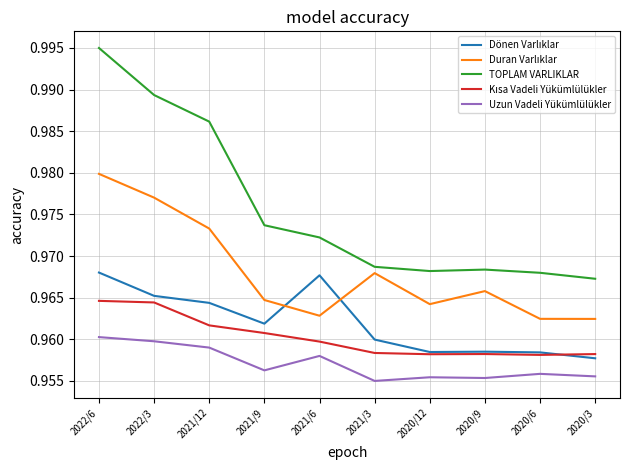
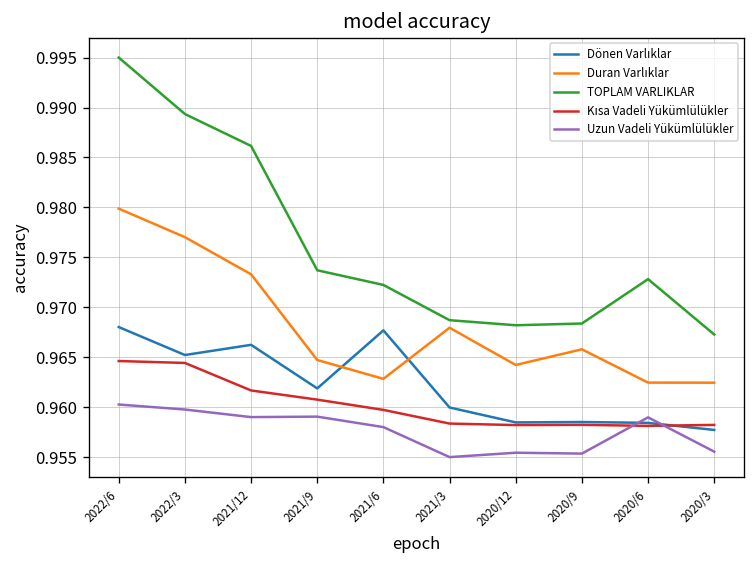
Dönen Varlıklar, 2021/12: 0.964 -> 0.966
Uzun Vadeli Yükümlülükler, 2021/9: 0.956 -> 0.959
TOPLAM VARLIKLAR, 2020/6: 0.968 -> 0.973
Uzun Vadeli Yükümlülükler, 2020/6: 0.956 -> 0.959
